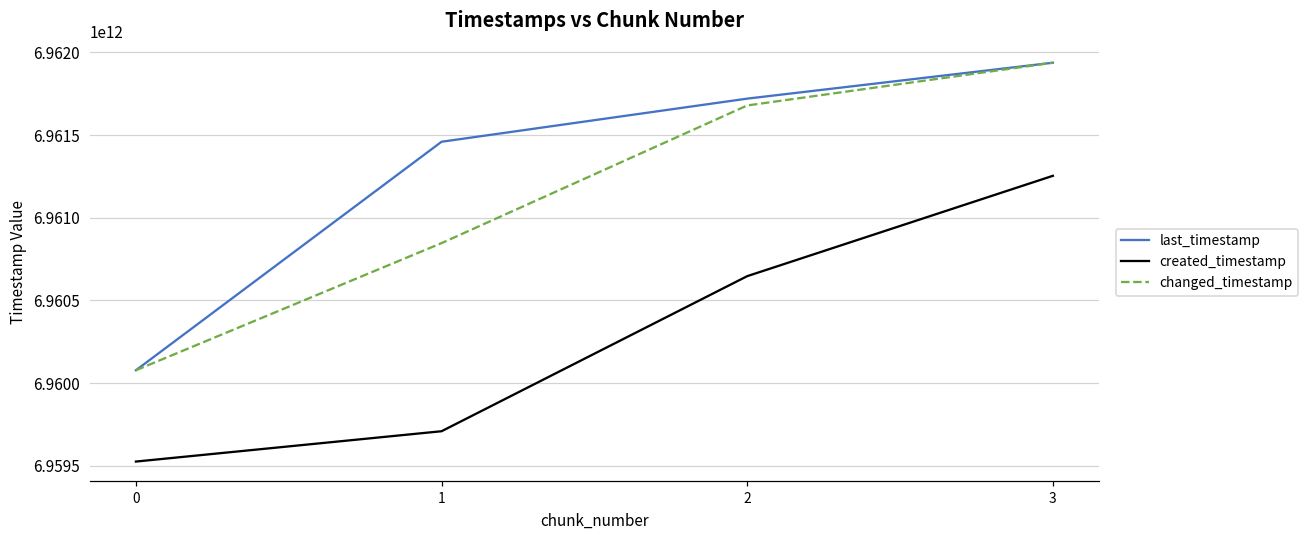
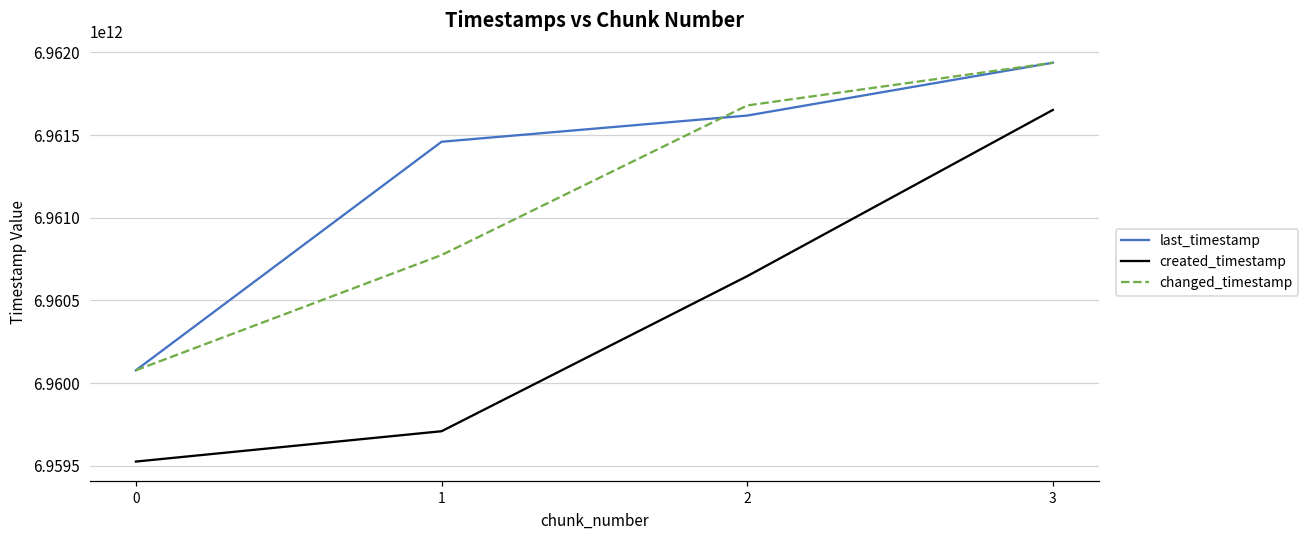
changed_timestamp, 1: 6960850000000 -> 6960770000000
last_timestamp, 2: 6961720000000 -> 6961620000000
created_timestamp, 3: 6961250000000 -> 6961650000000
